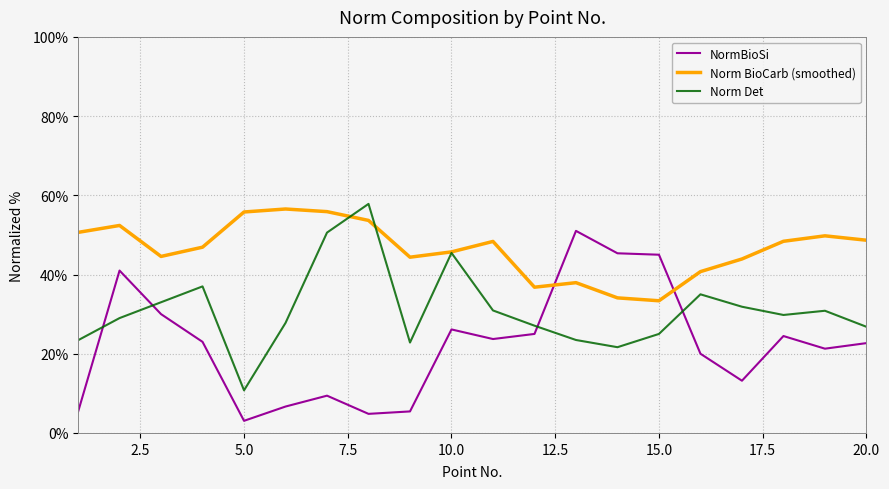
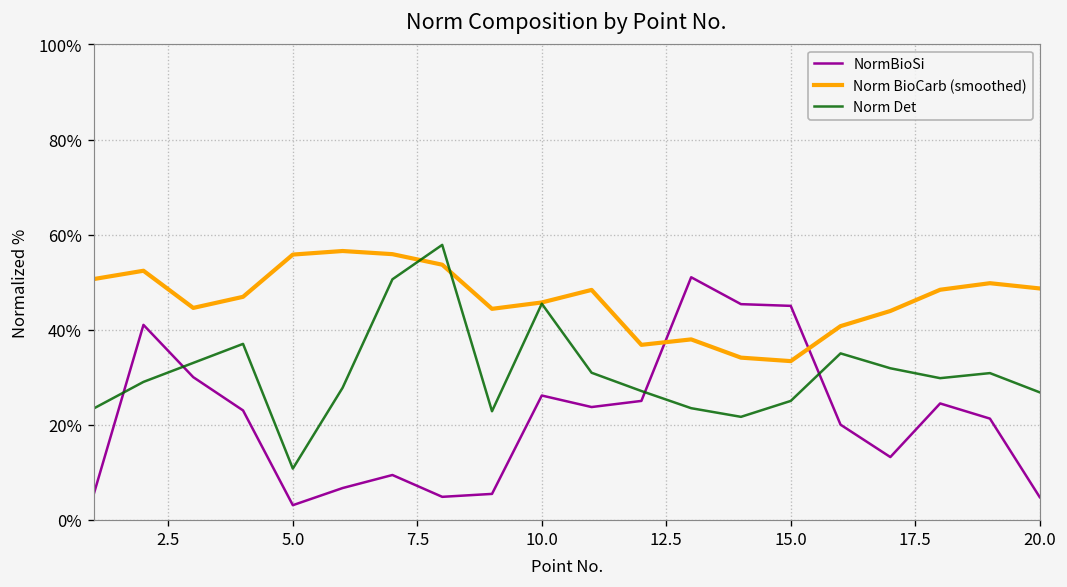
NormBioSi, 20.0: 23% -> 5%
